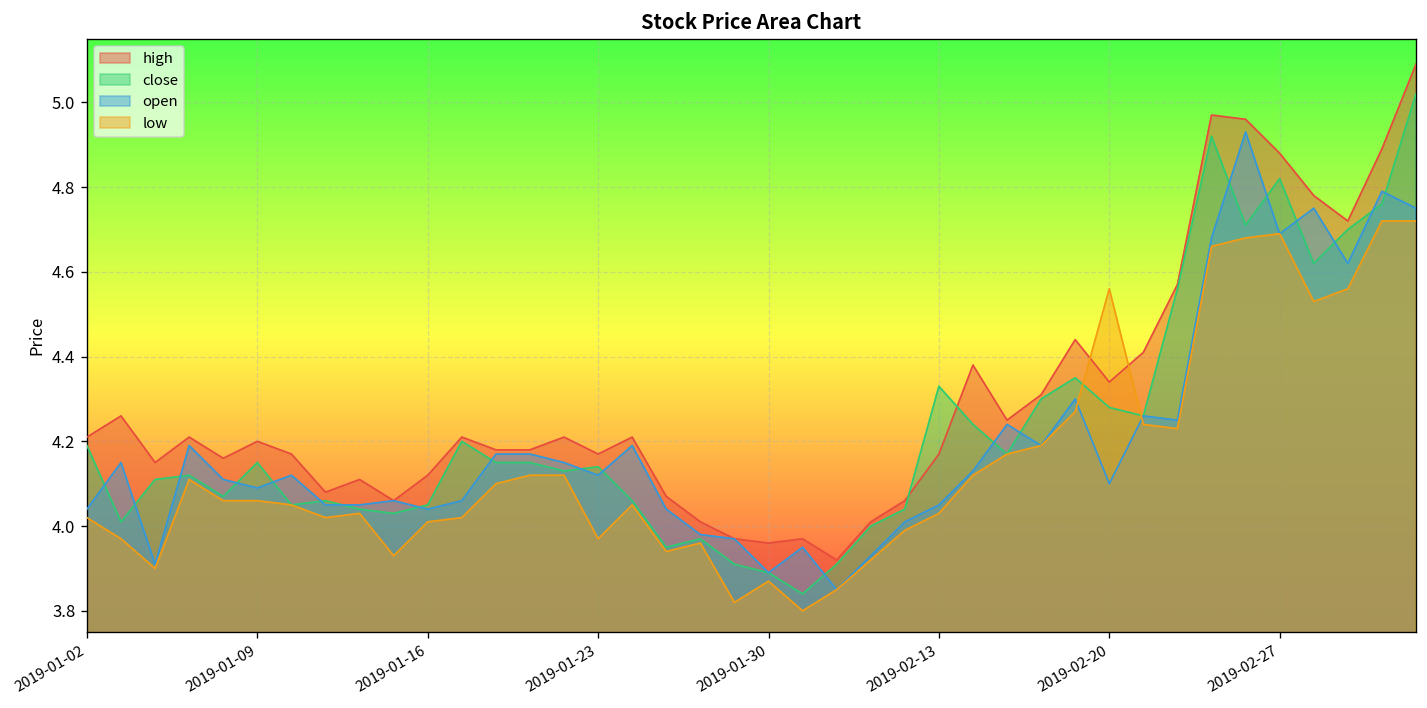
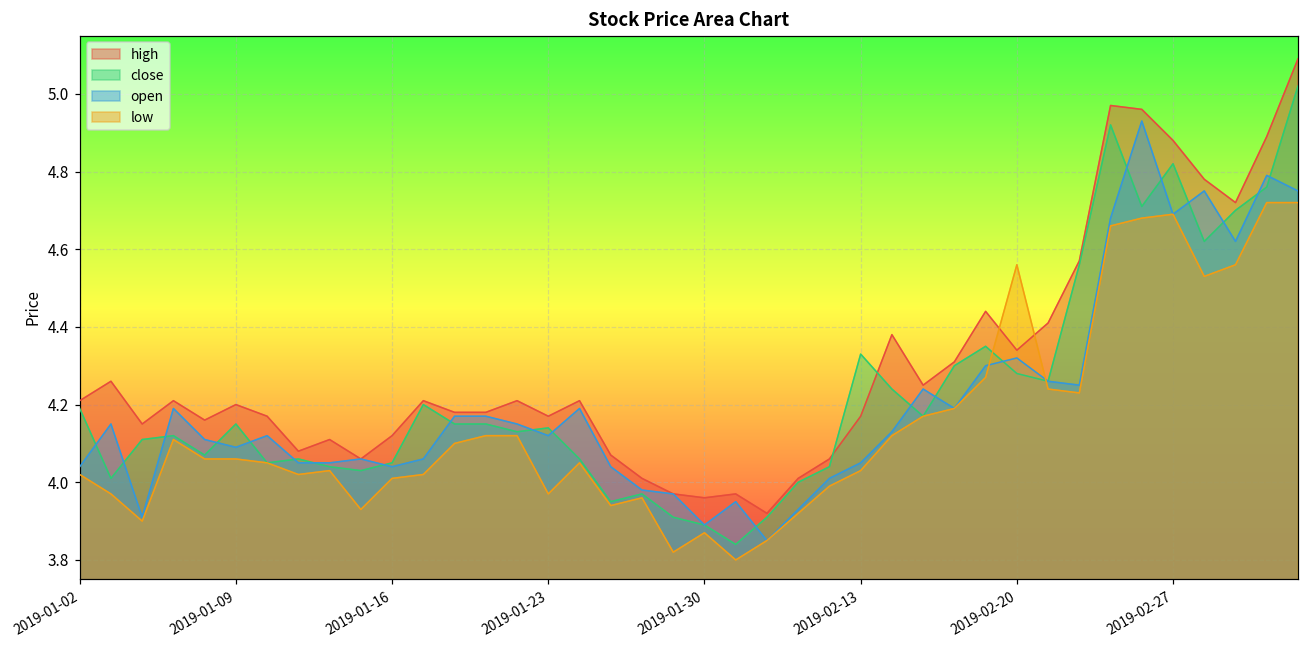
open, 2019-02-20: 4.10 -> 4.32
